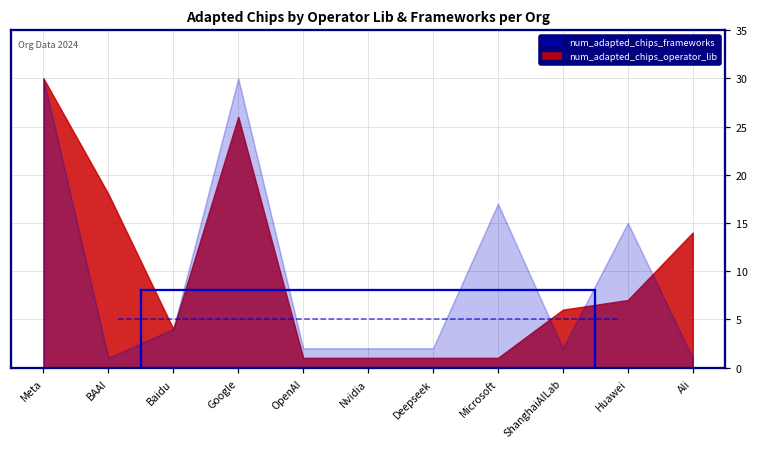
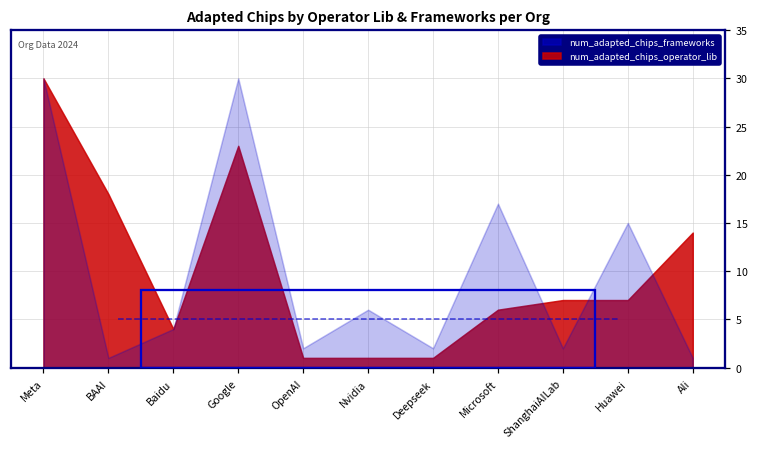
num_adapted_chips_operator_lib, Google: 26 -> 23
num_adapted_chips_frameworks, Nvidia: 2 -> 6
num_adapted_chips_operator_lib, Microsoft: 1 -> 6
num_adapted_chips_operator_lib, ShanghaiAILab: 6 -> 7
